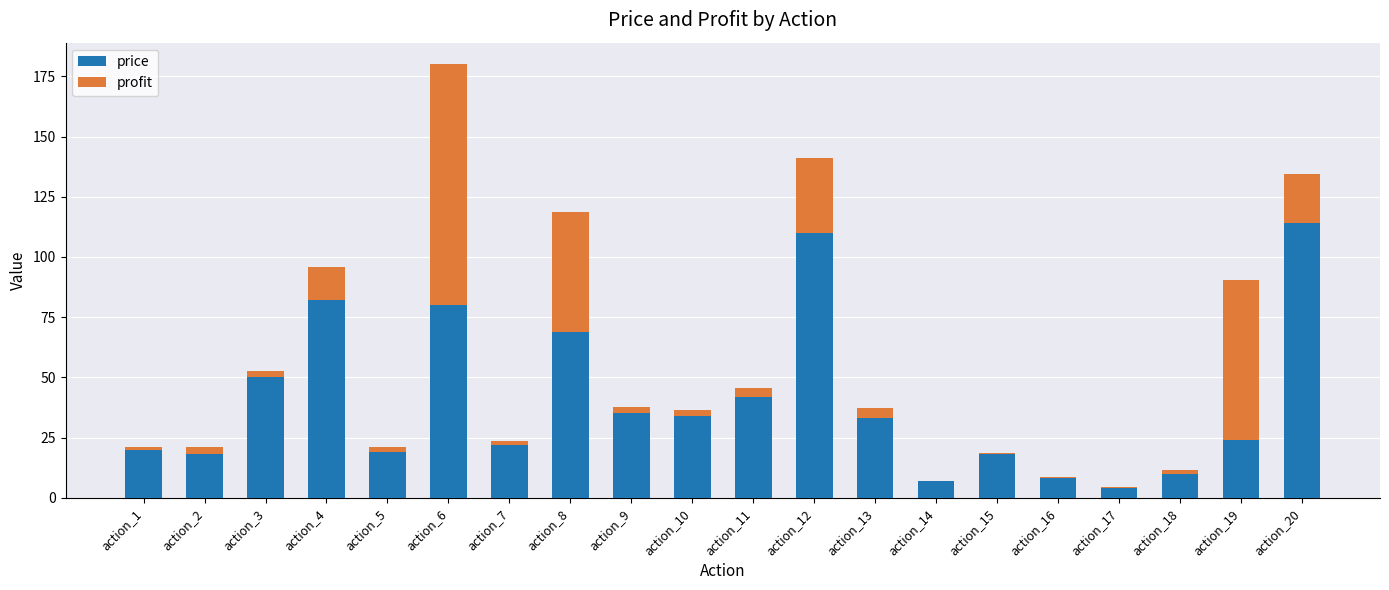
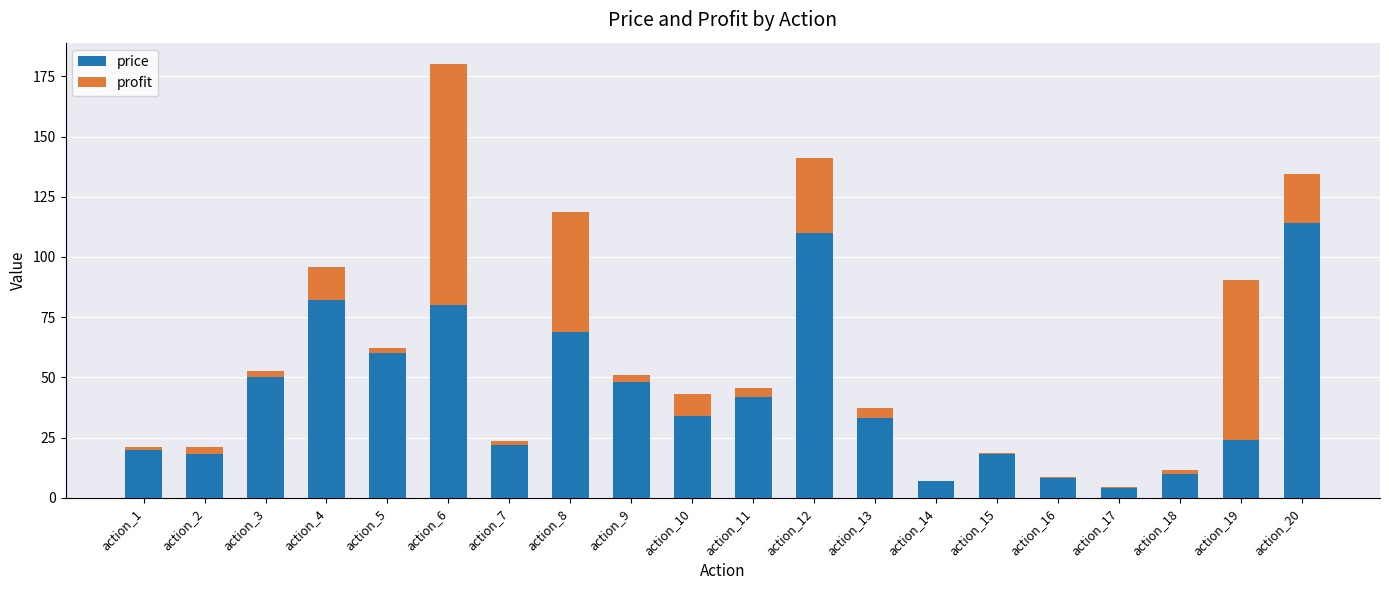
price, action_5: 19 -> 60
price, action_9: 35 -> 48
profit, action_10: 2 -> 9
